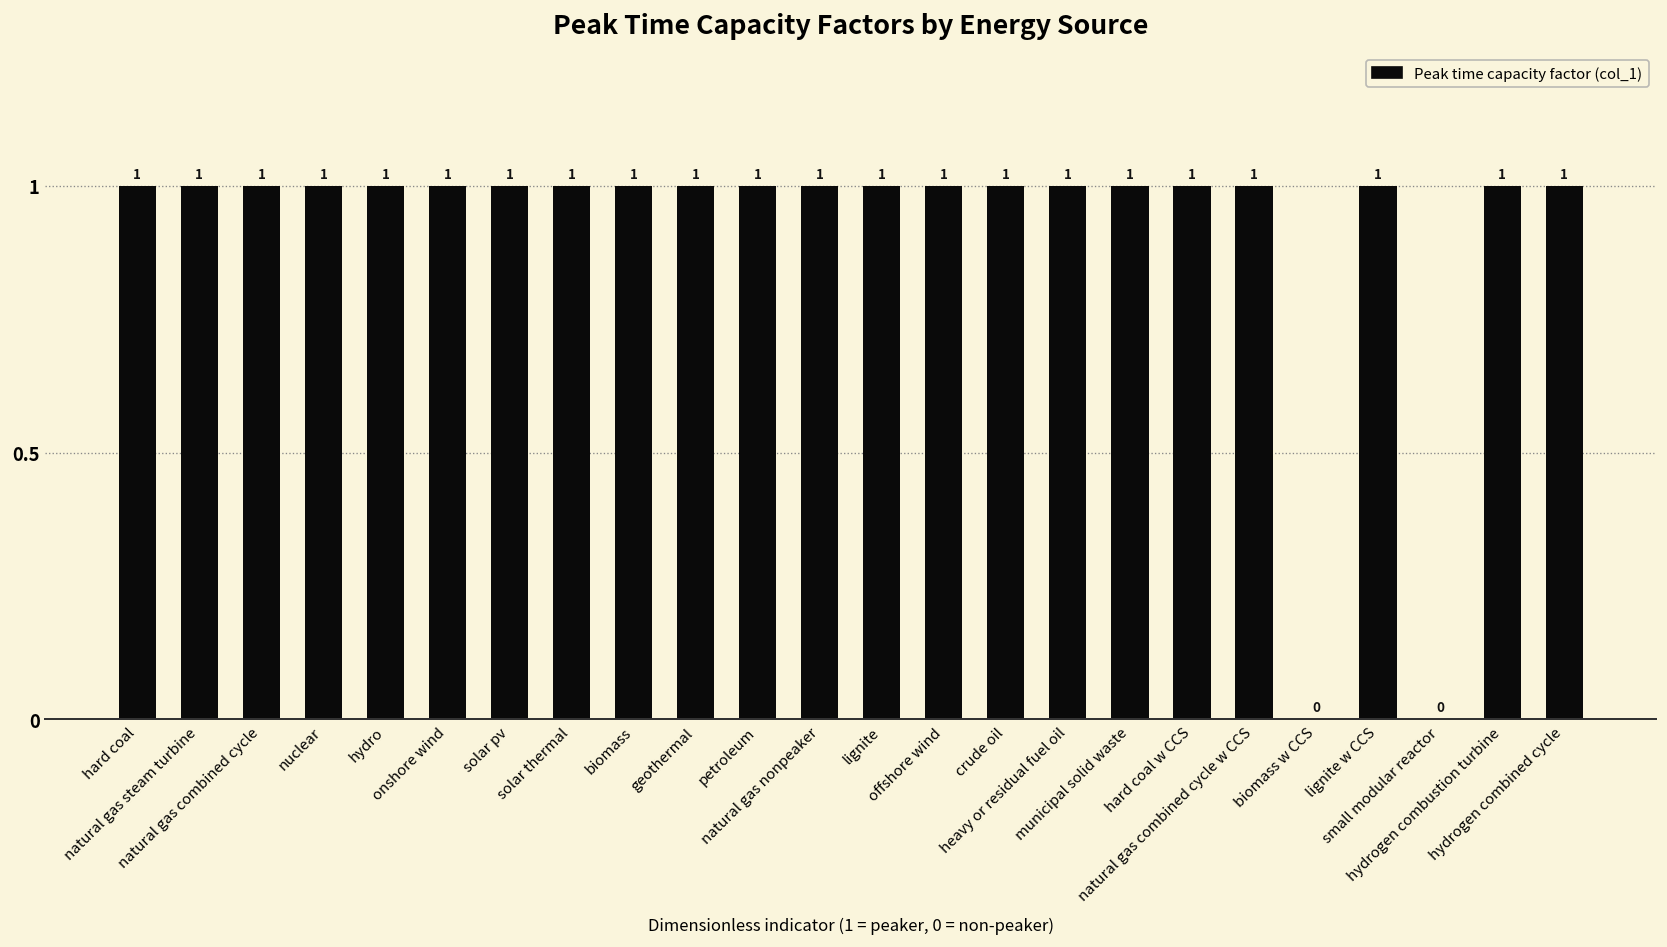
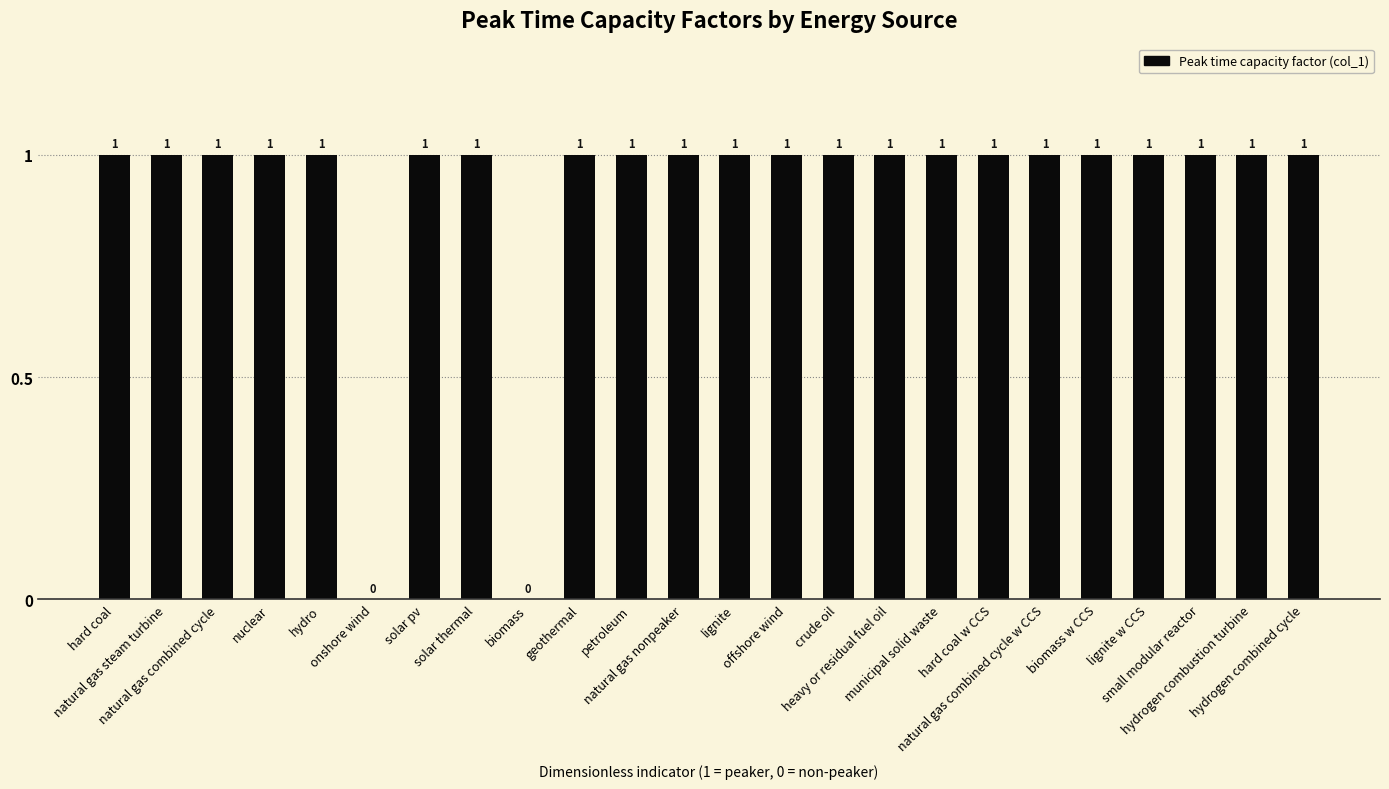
onshore wind: 1 -> 0
biomass: 1 -> 0
biomass w CCS: 0 -> 1
small modular reactor: 0 -> 1
